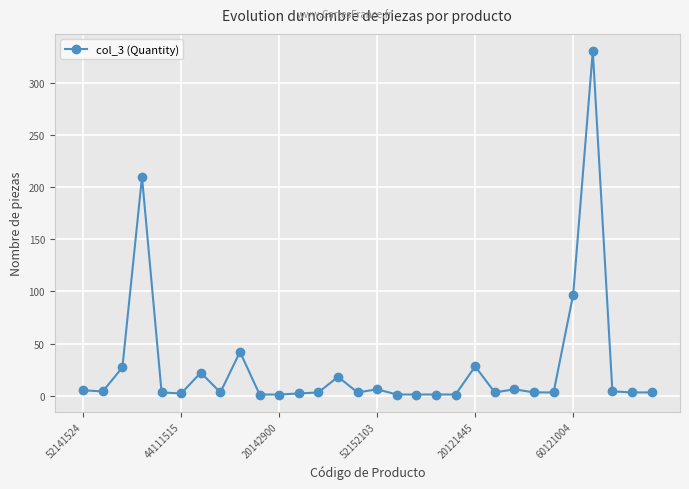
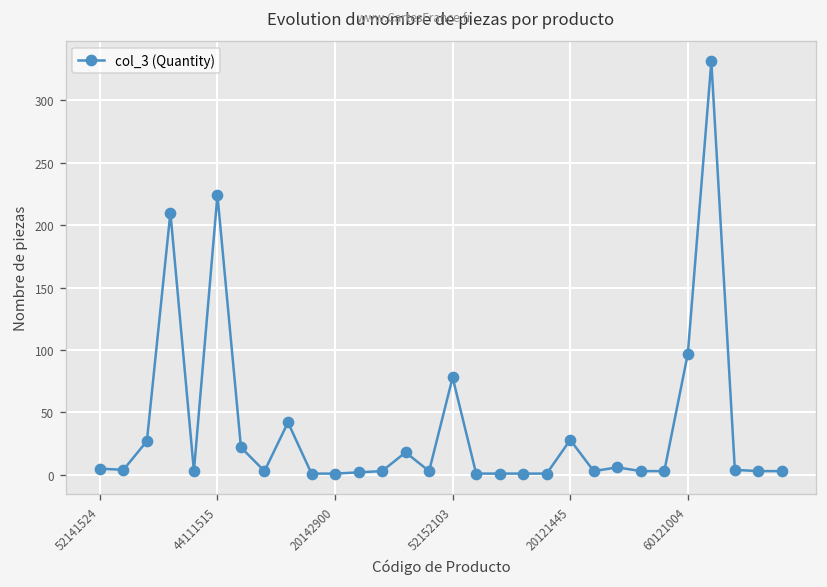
44111515: 2 -> 224
52152103: 6 -> 78
